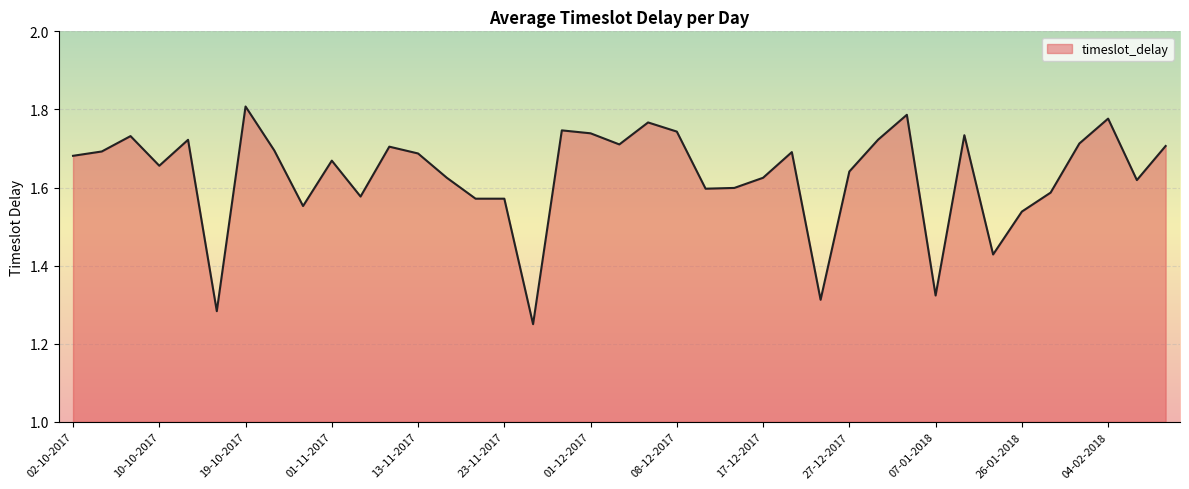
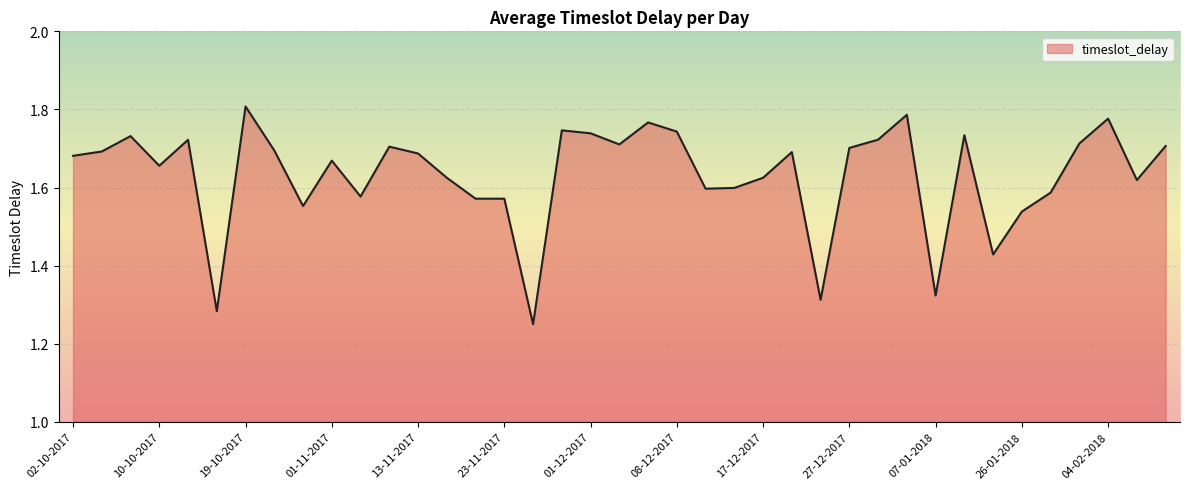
27-12-2017: 1.64 -> 1.70
